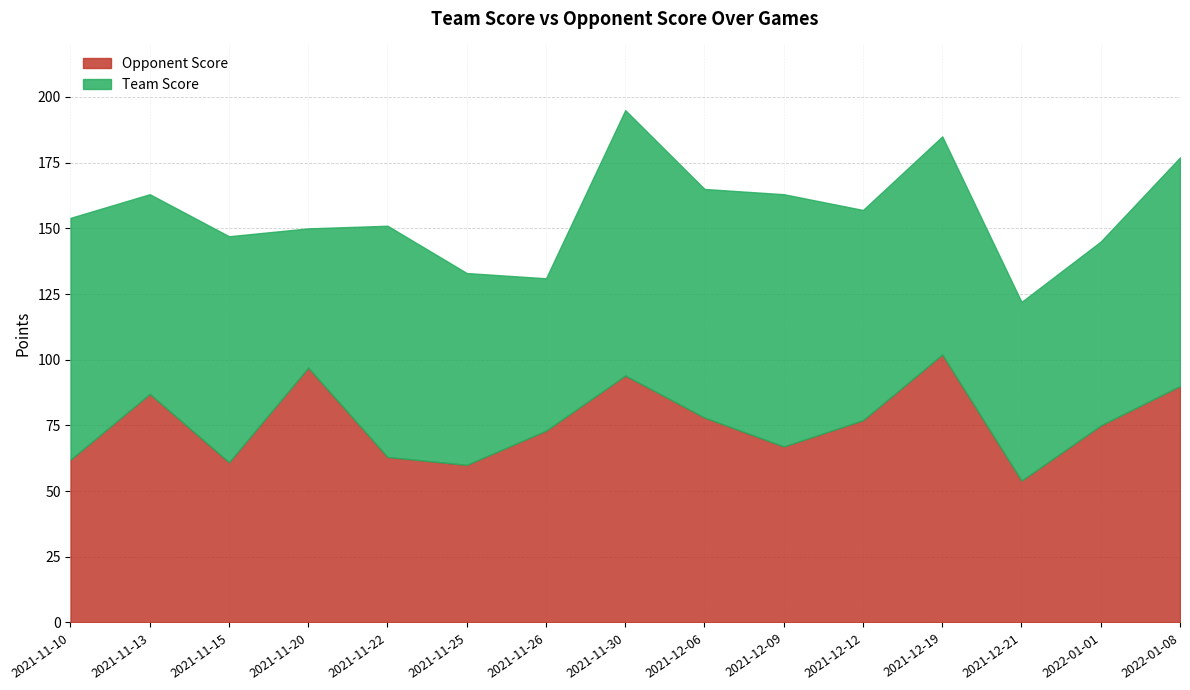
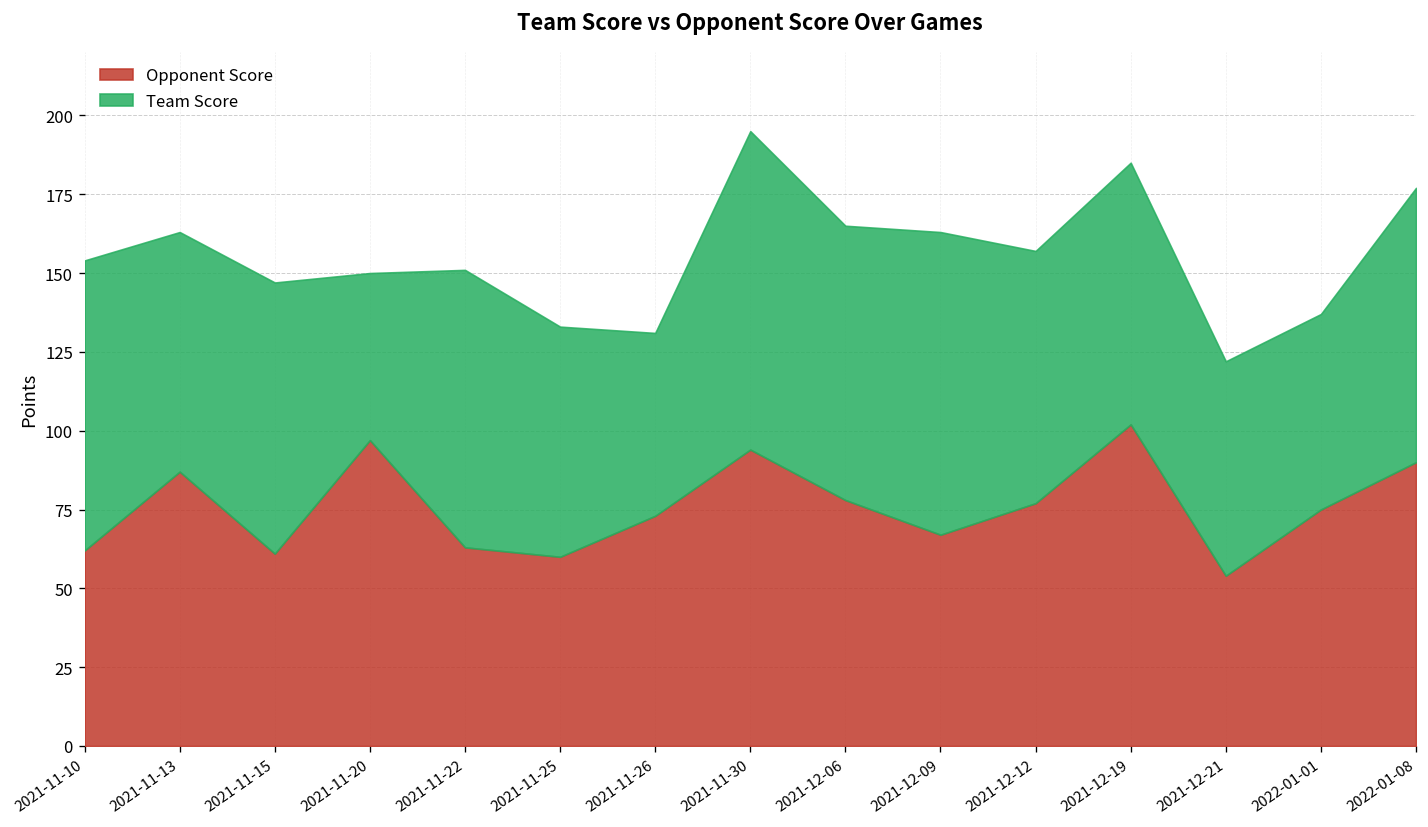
Team Score, 2022-01-01: 70 -> 62
